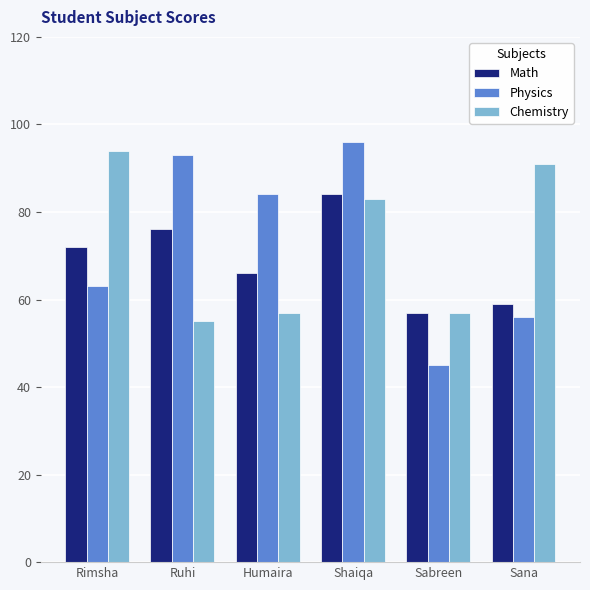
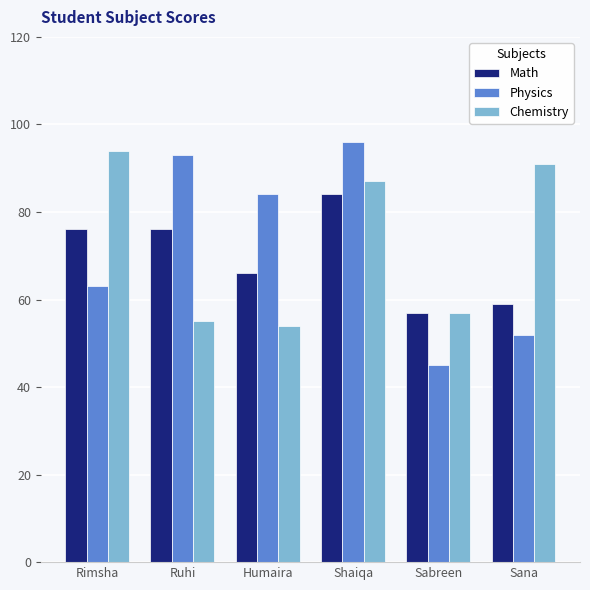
Math, Rimsha: 72 -> 76
Chemistry, Humaira: 57 -> 54
Chemistry, Shaiqa: 83 -> 87
Physics, Sana: 56 -> 52
